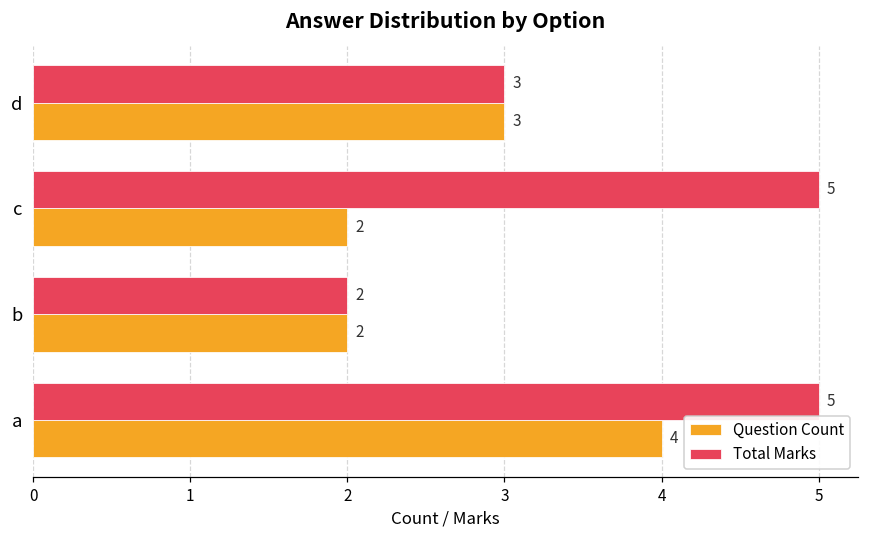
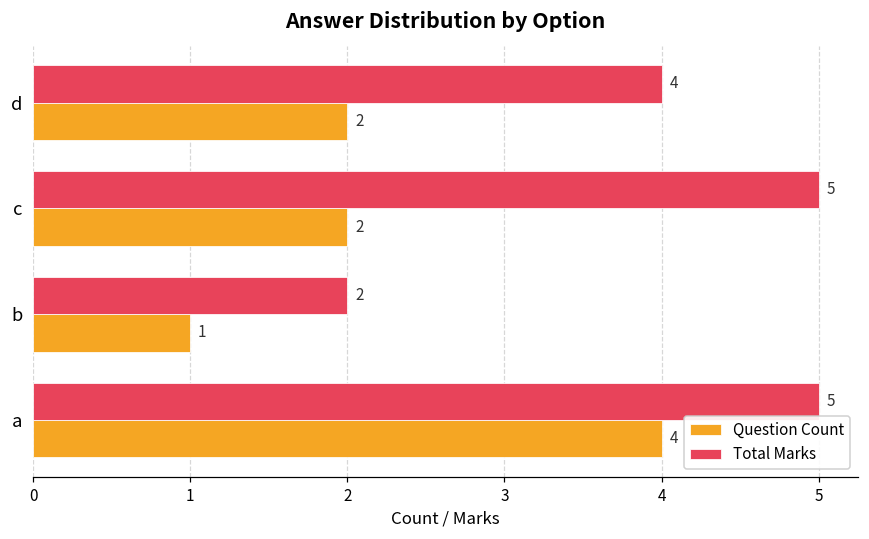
Total Marks, d: 3 -> 4
Question Count, d: 3 -> 2
Question Count, b: 2 -> 1
